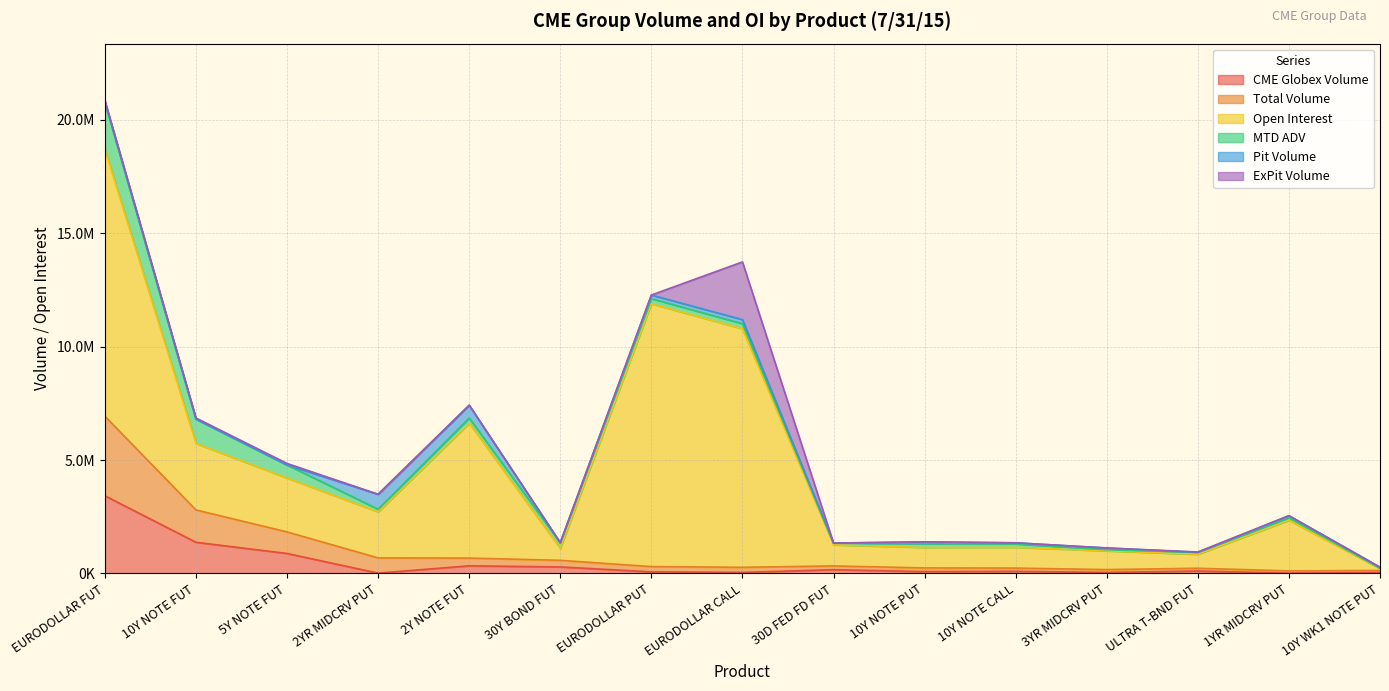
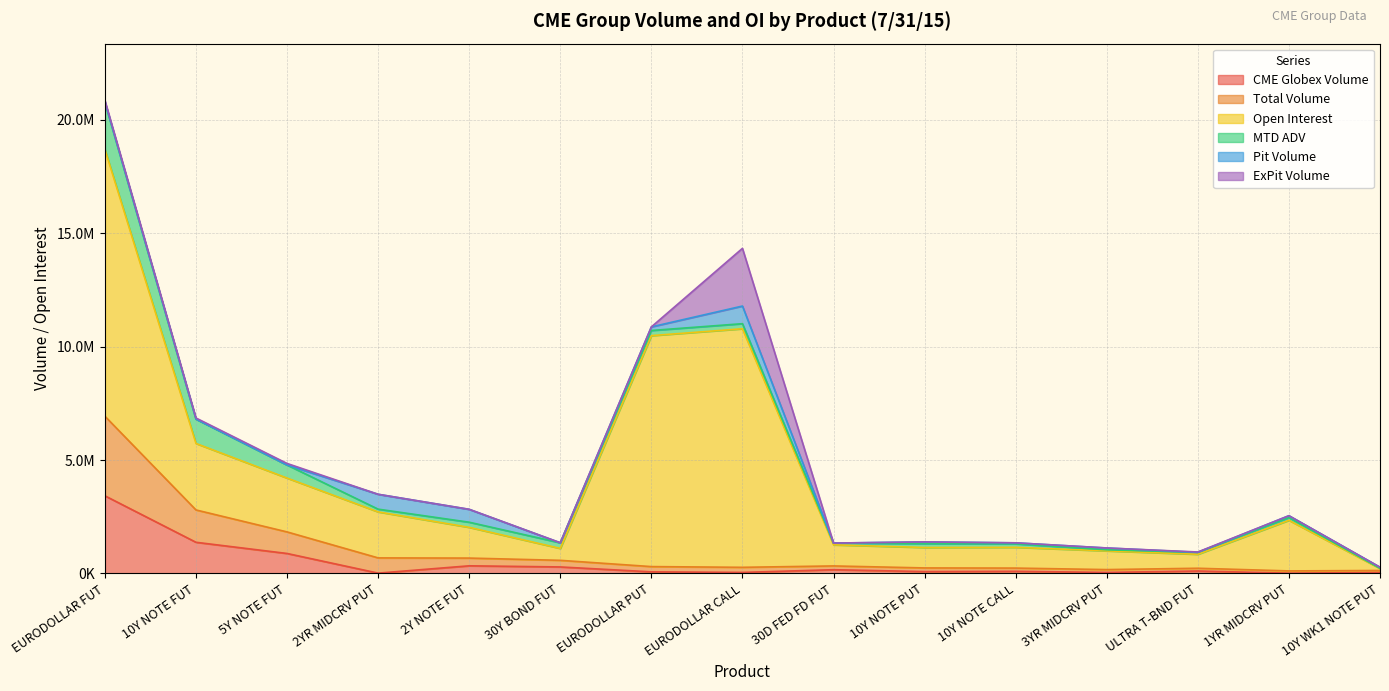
Open Interest, 2Y NOTE FUT: 5900000 -> 1400000
Open Interest, EURODOLLAR PUT: 11600000 -> 10200000
Pit Volume, EURODOLLAR CALL: 200000 -> 800000
